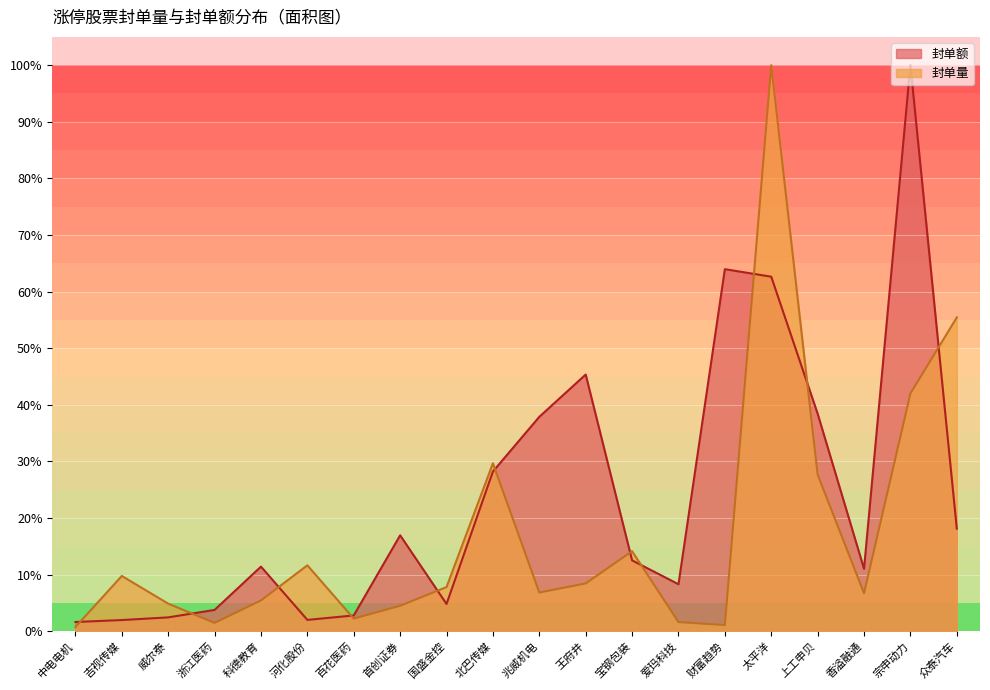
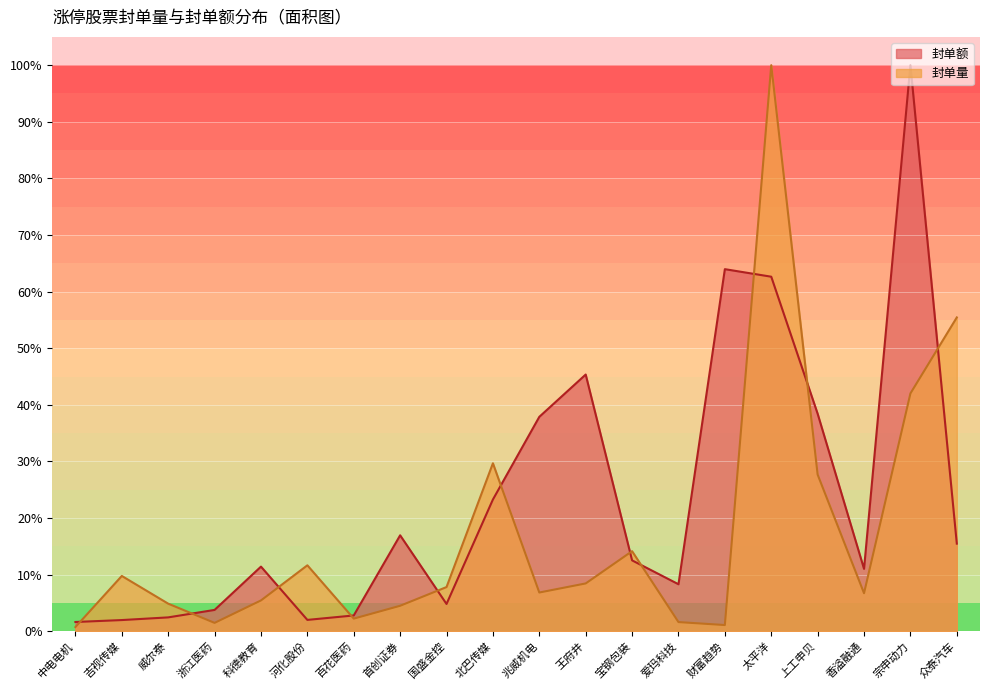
封单额, 北巴传媒: 28% -> 23%
封单额, 众泰汽车: 18% -> 15%
